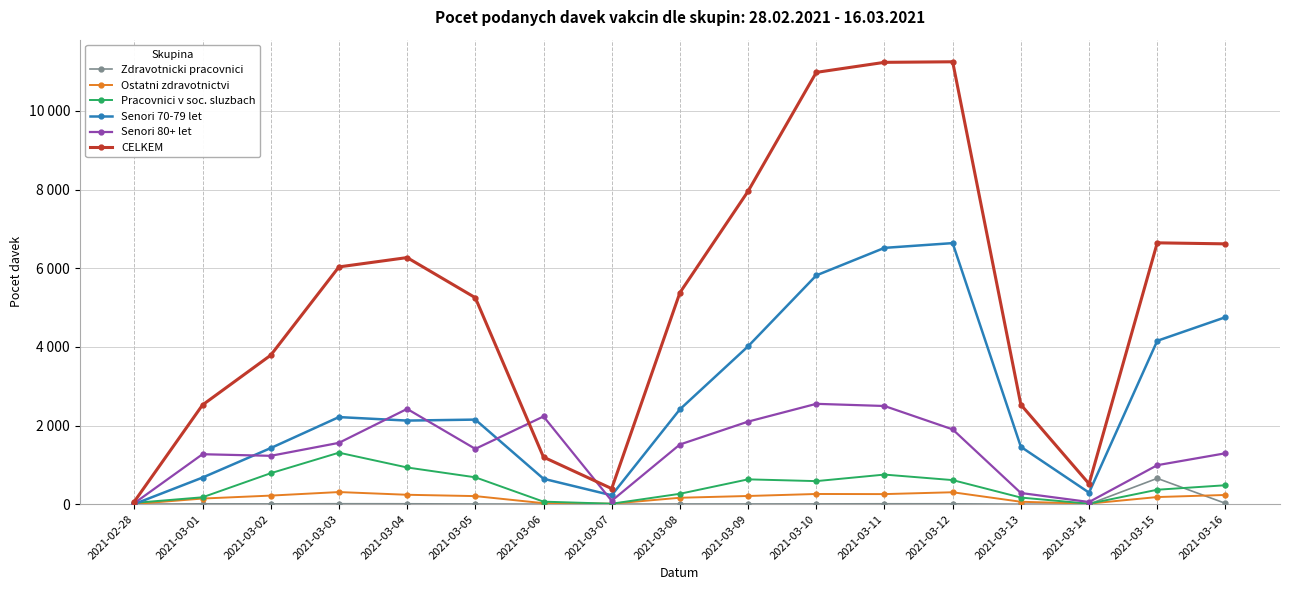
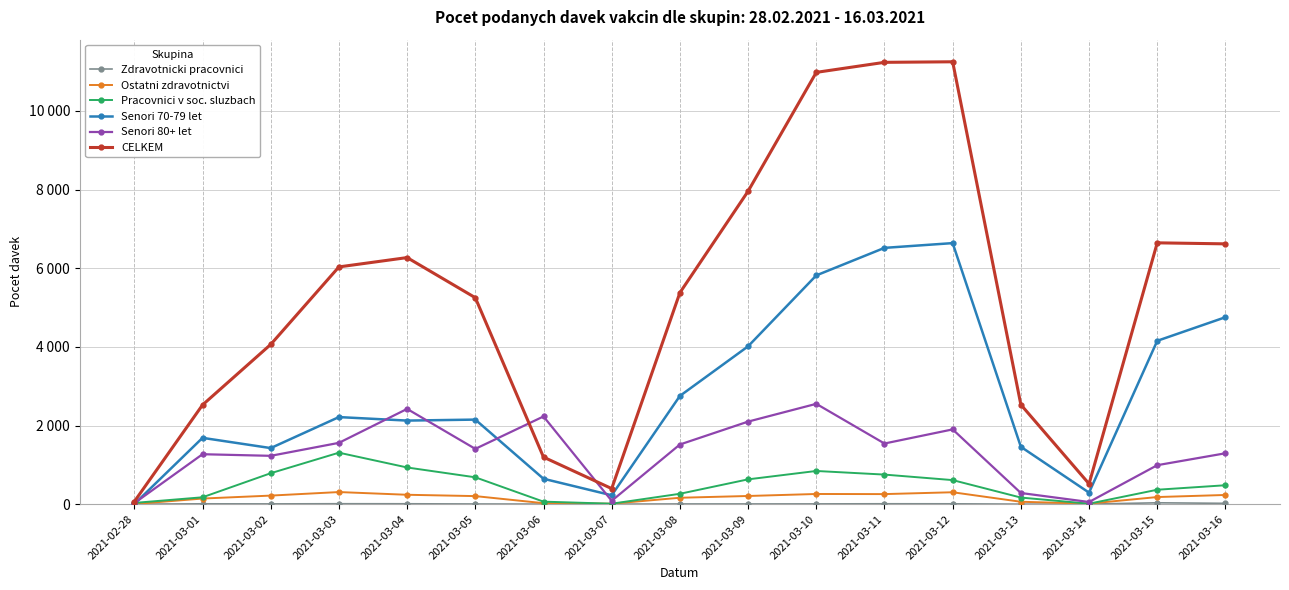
Senori 70-79 let, 2021-03-01: 700 -> 1700
CELKEM, 2021-03-02: 3800 -> 4100
Senori 70-79 let, 2021-03-08: 2400 -> 2800
Pracovnici v soc. sluzbach, 2021-03-10: 600 -> 800
Senori 80+ let, 2021-03-11: 2500 -> 1500
Zdravotnicki pracovnici, 2021-03-15: 700 -> 0
